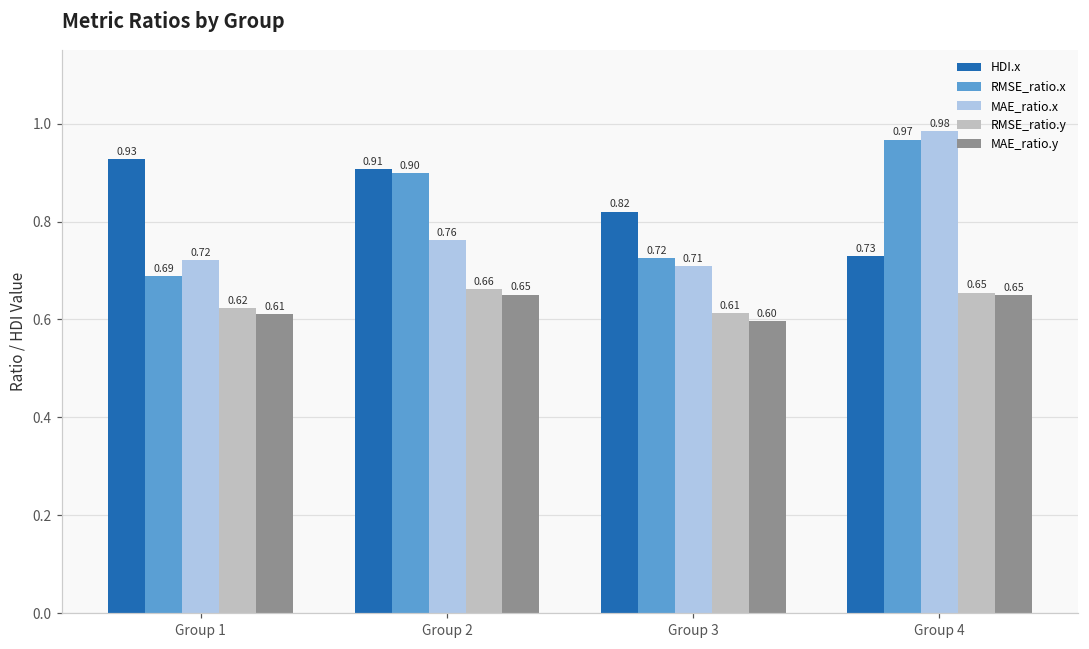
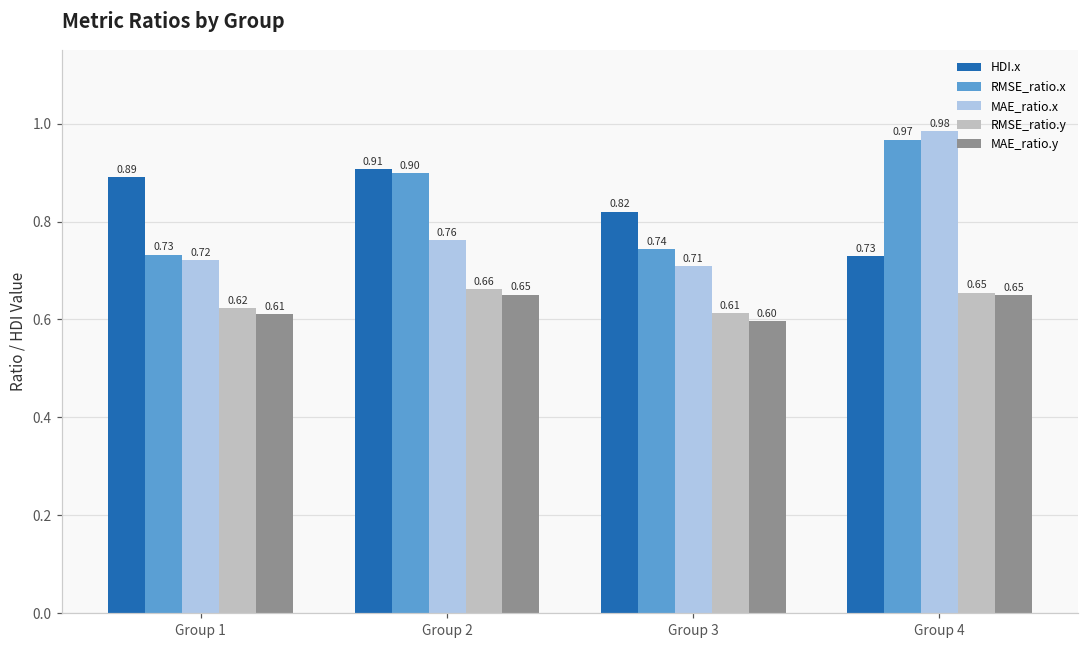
HDI.x, Group 1: 0.93 -> 0.89
RMSE_ratio.x, Group 1: 0.69 -> 0.73
RMSE_ratio.x, Group 3: 0.72 -> 0.74
